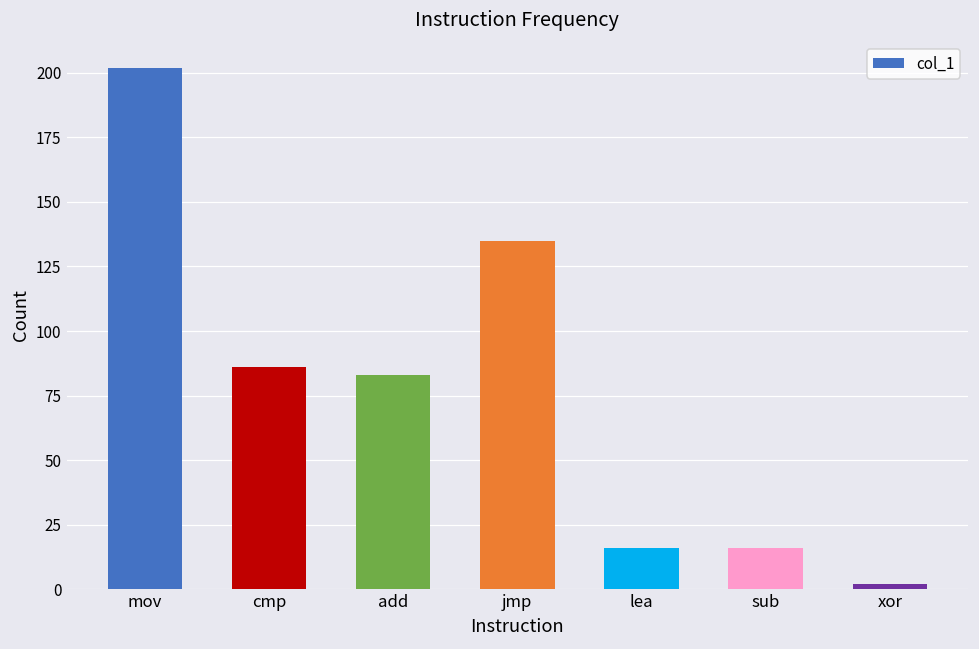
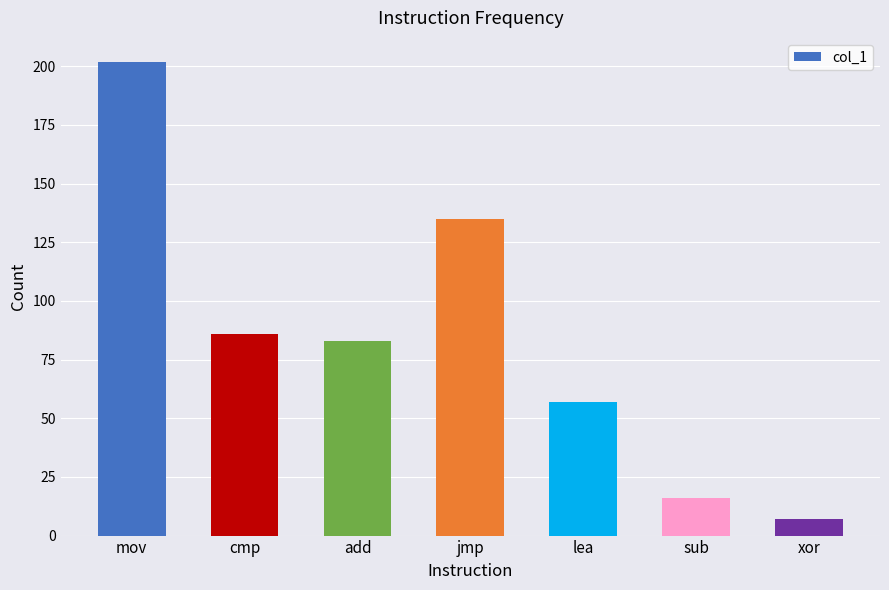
lea: 16 -> 57
xor: 2 -> 7
